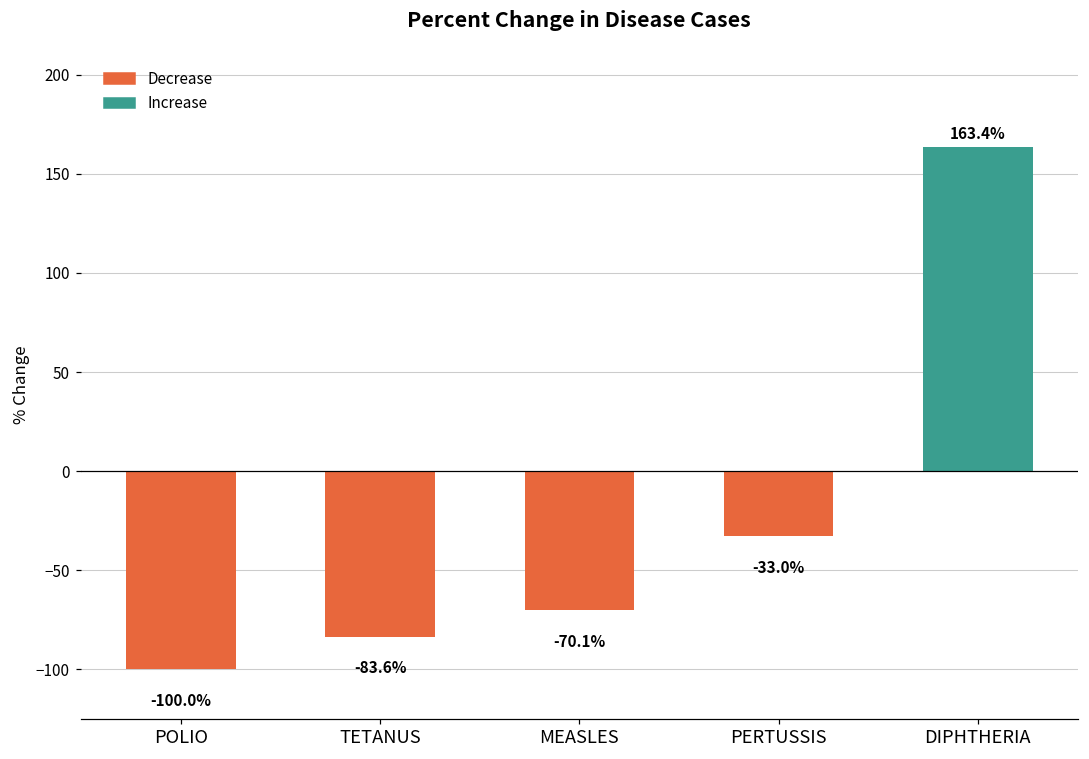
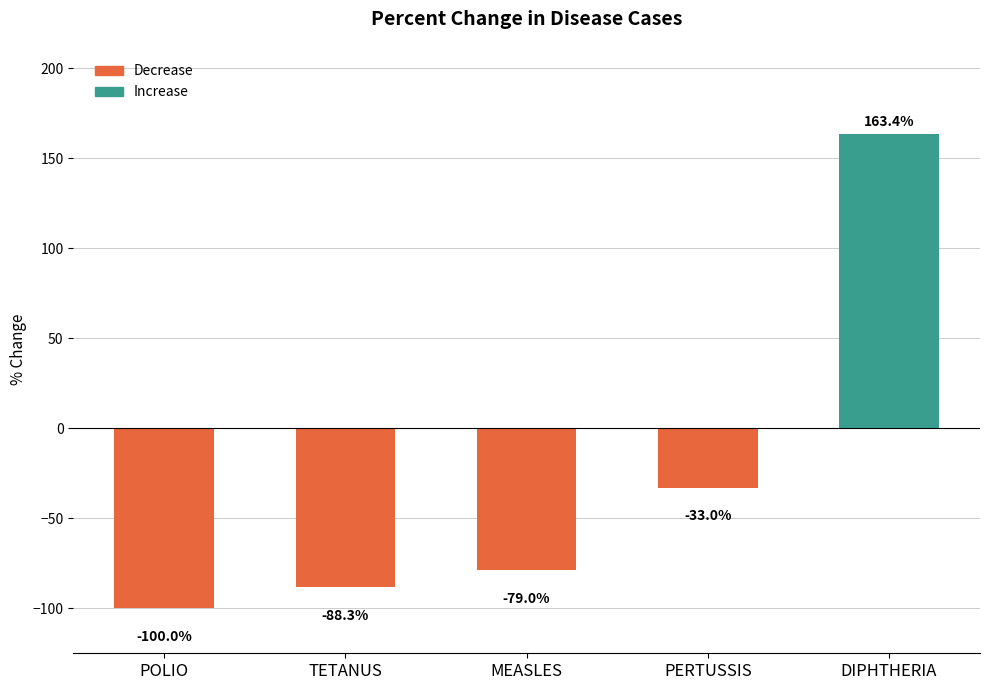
TETANUS: -83.6% -> -88.3%
MEASLES: -70.1% -> -79.0%
